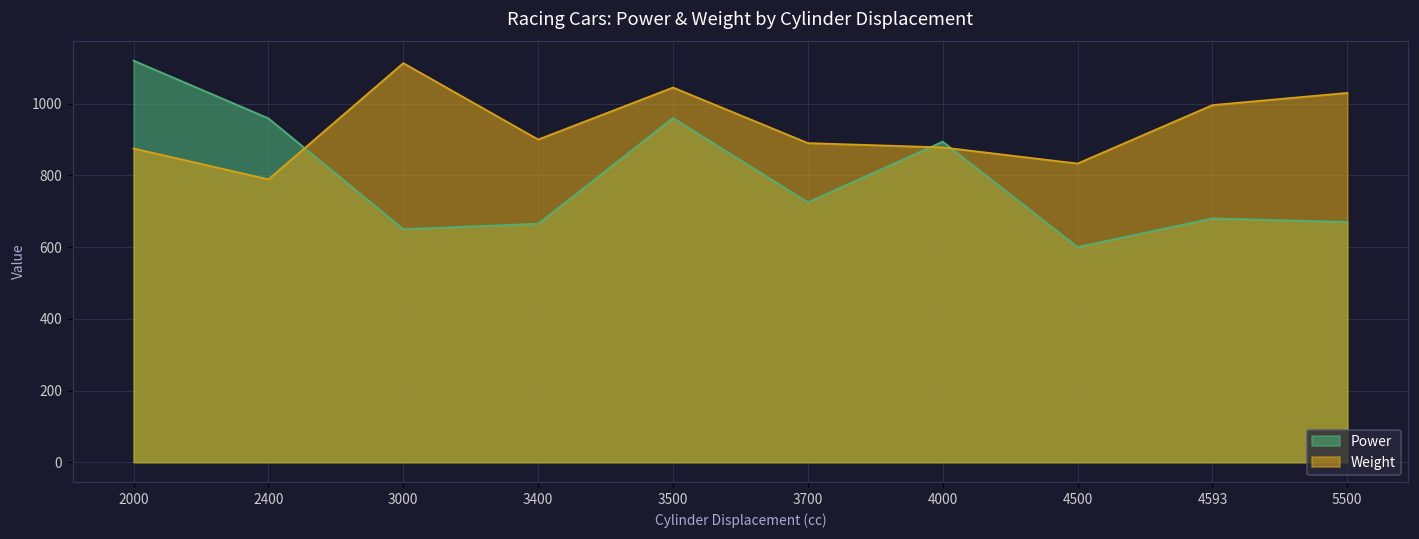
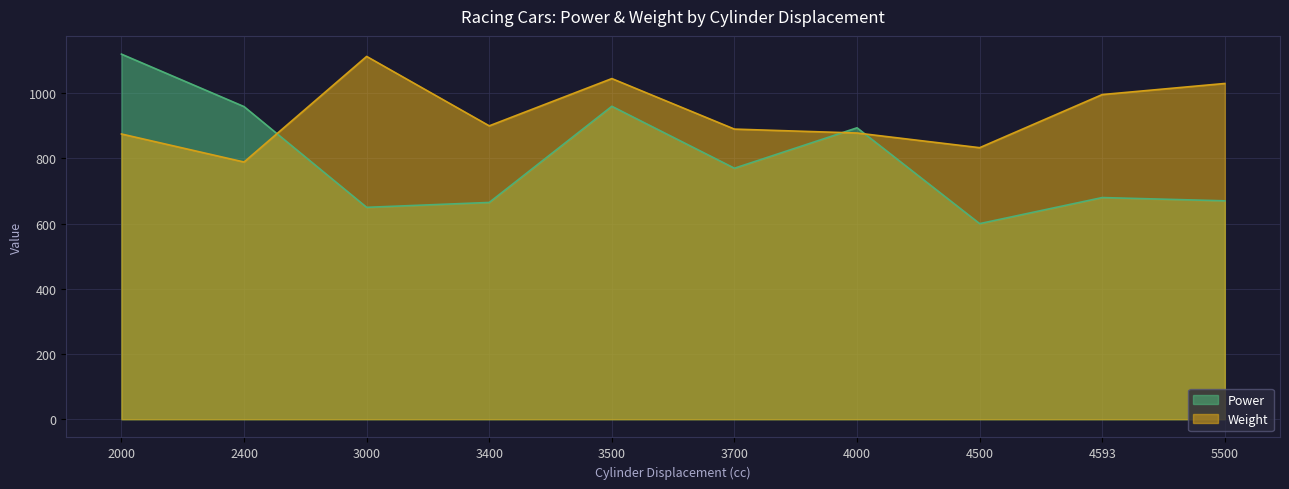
Power, 3700: 730 -> 770
